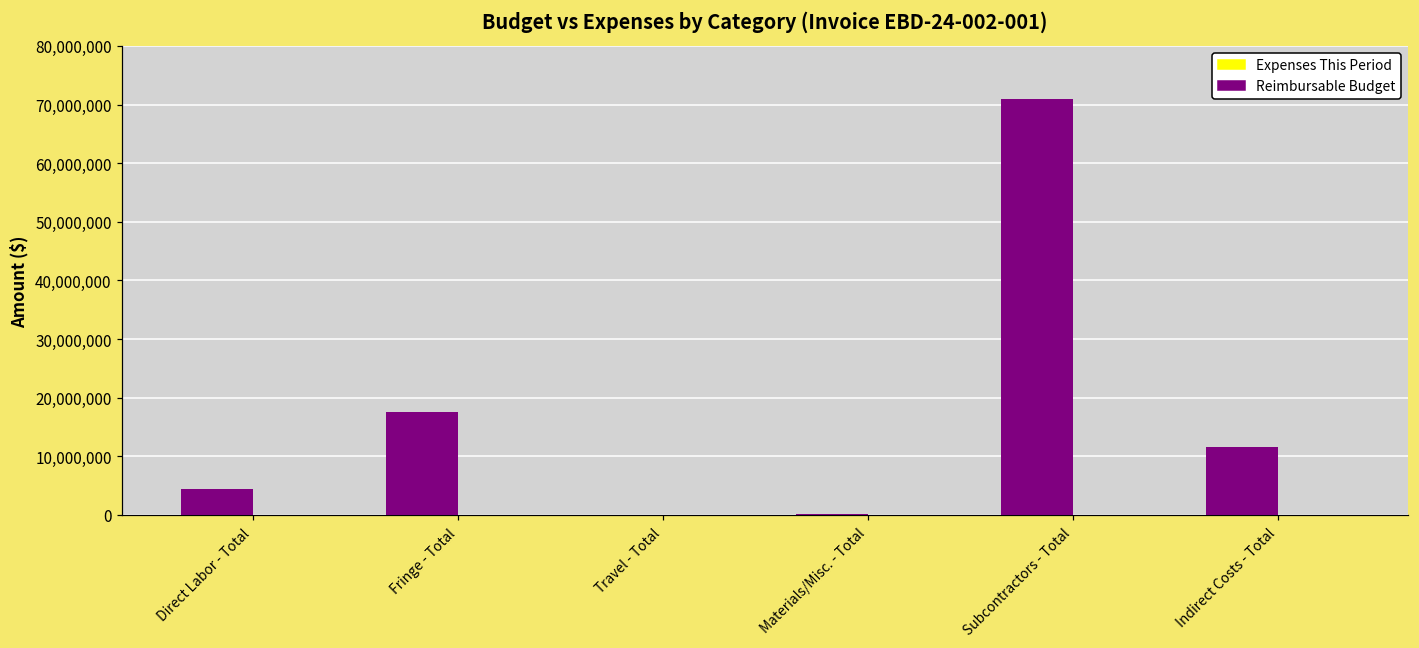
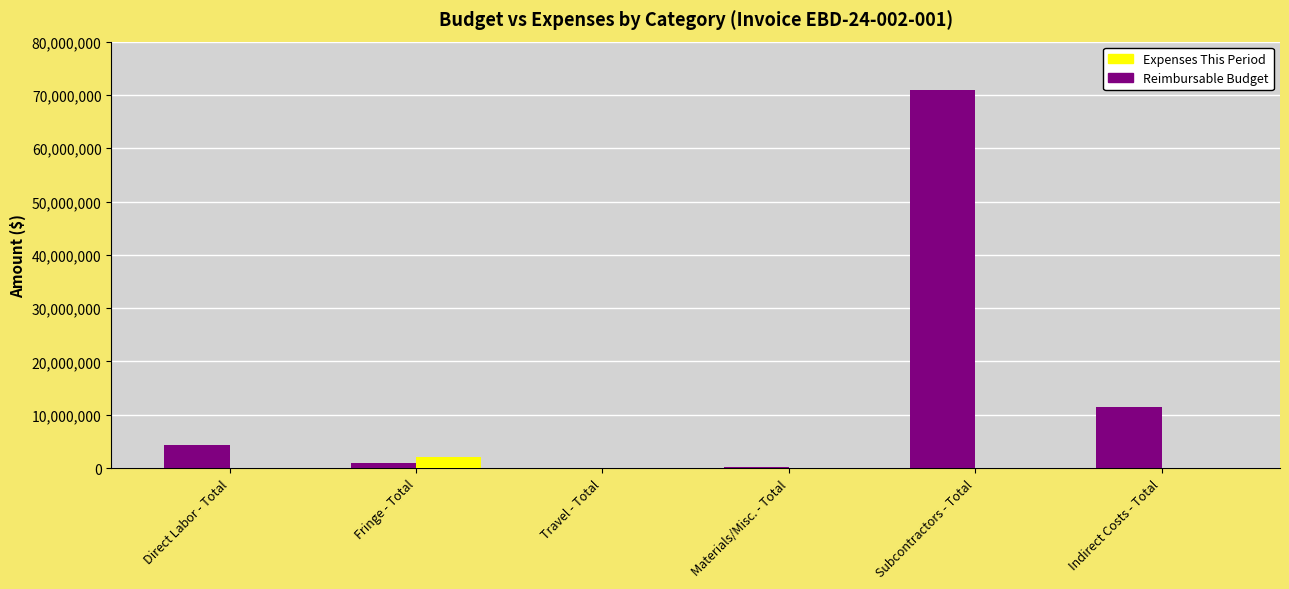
Reimbursable Budget, Fringe - Total: 18,000,000 -> 1,000,000
Expenses This Period, Fringe - Total: 0 -> 2,000,000
